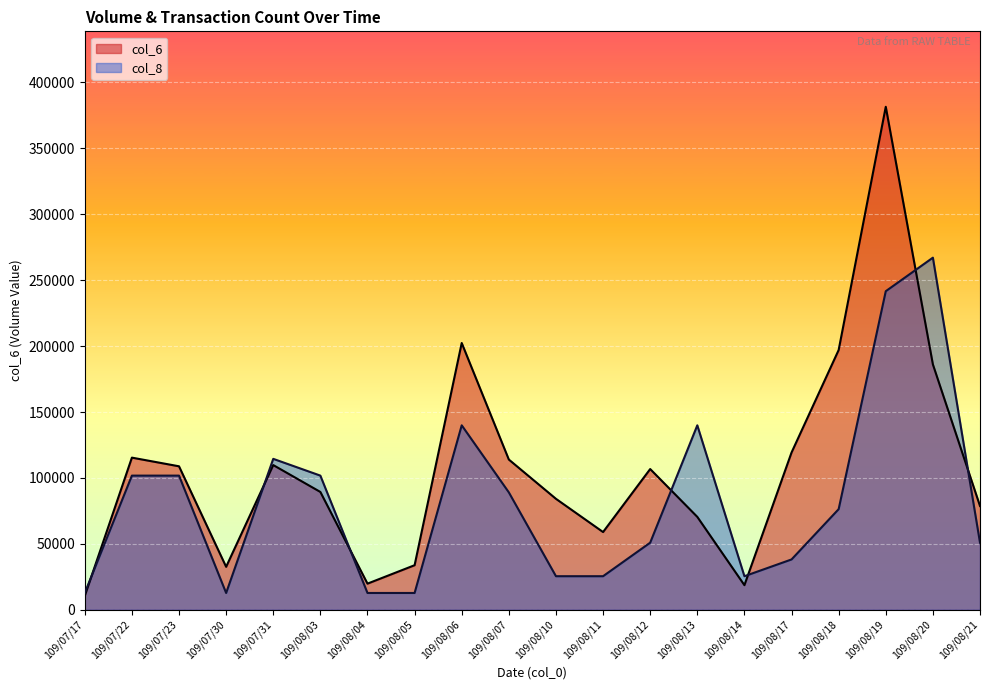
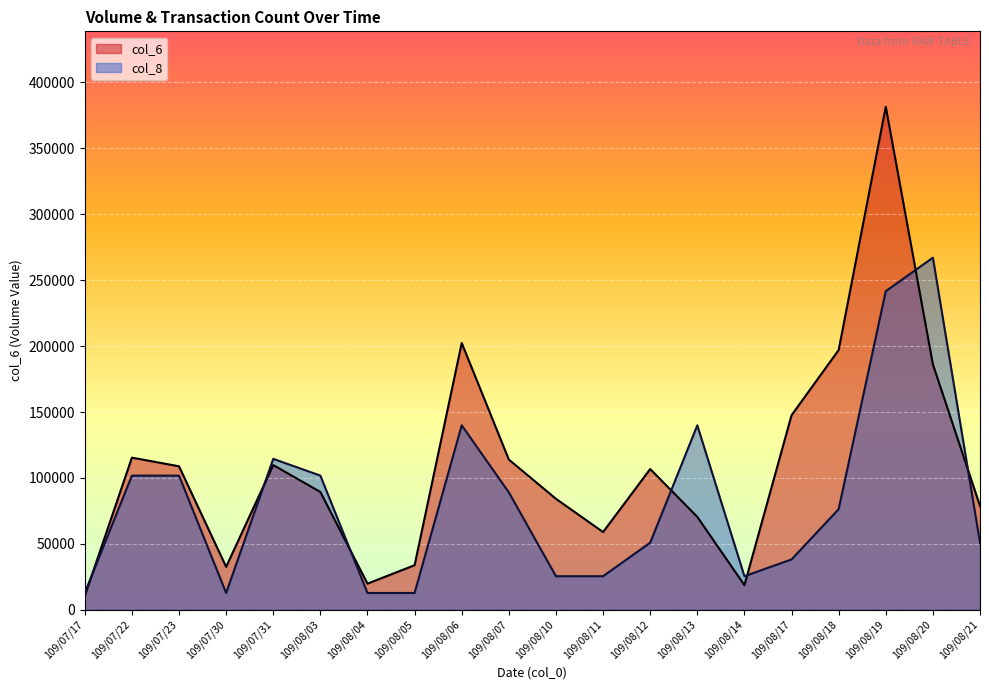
col_6, 109/08/17: 119000 -> 148000
